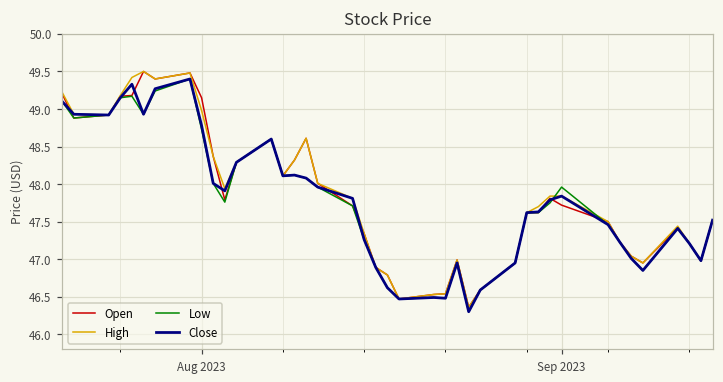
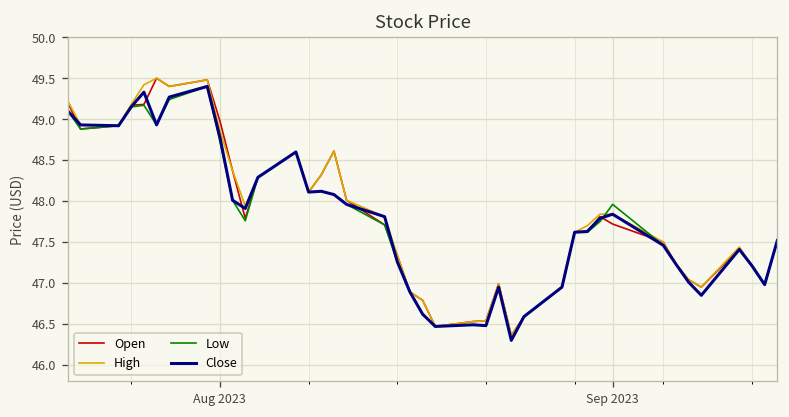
Open, Aug 2023: 49.2 -> 49.0
High, Aug 2023: 49.0 -> 48.9
